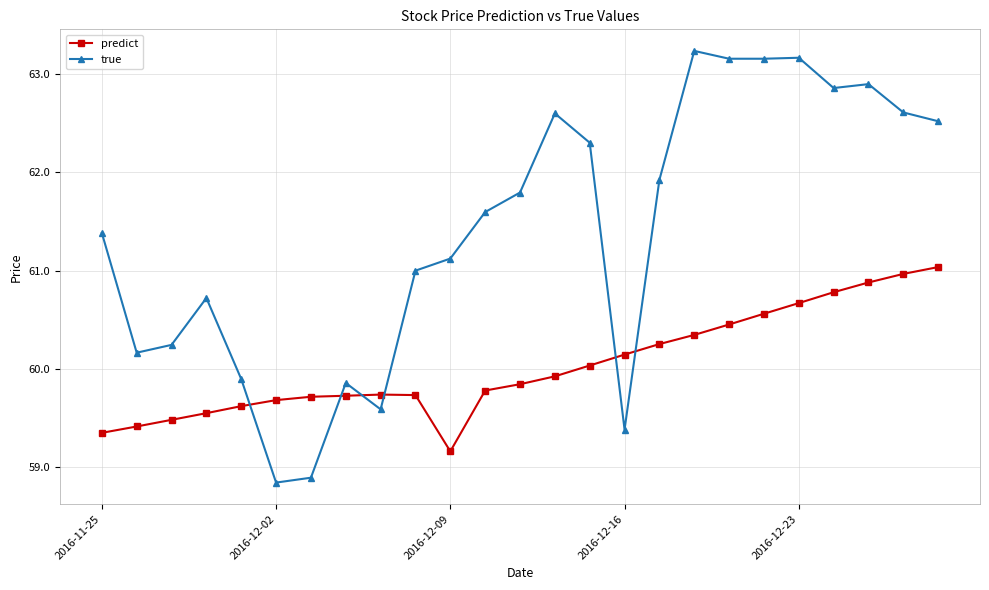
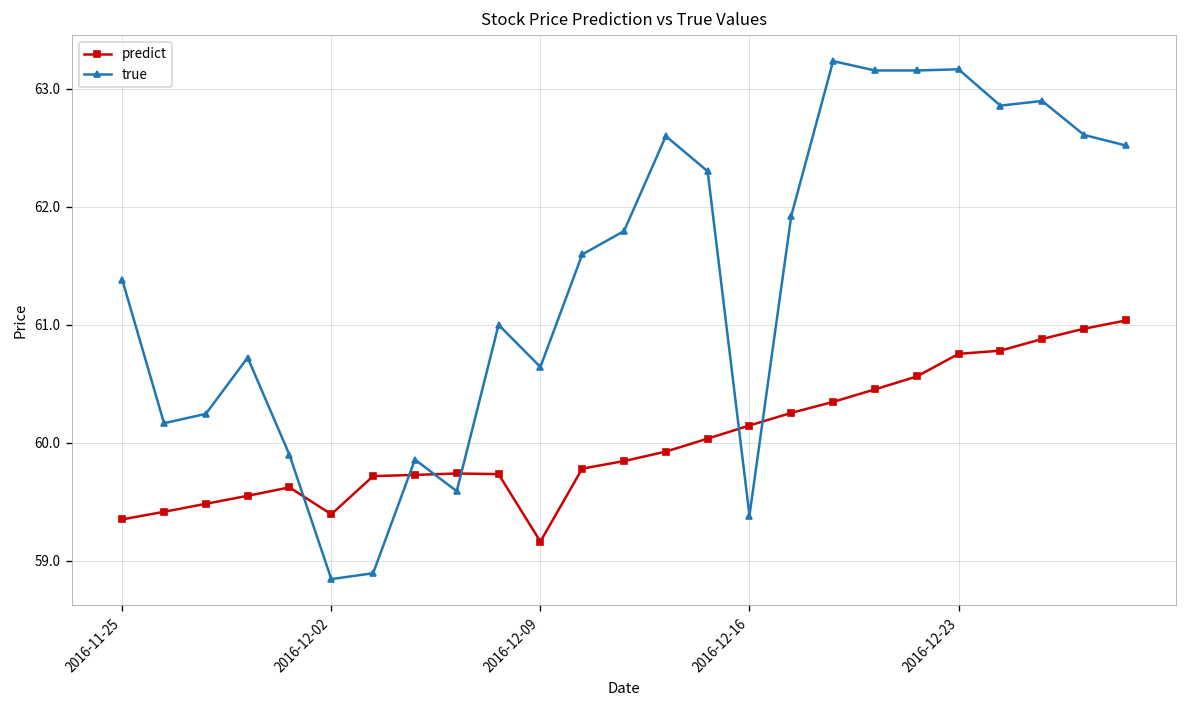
predict, 2016-12-02: 59.7 -> 59.4
true, 2016-12-09: 61.1 -> 60.6
predict, 2016-12-23: 60.7 -> 60.8
